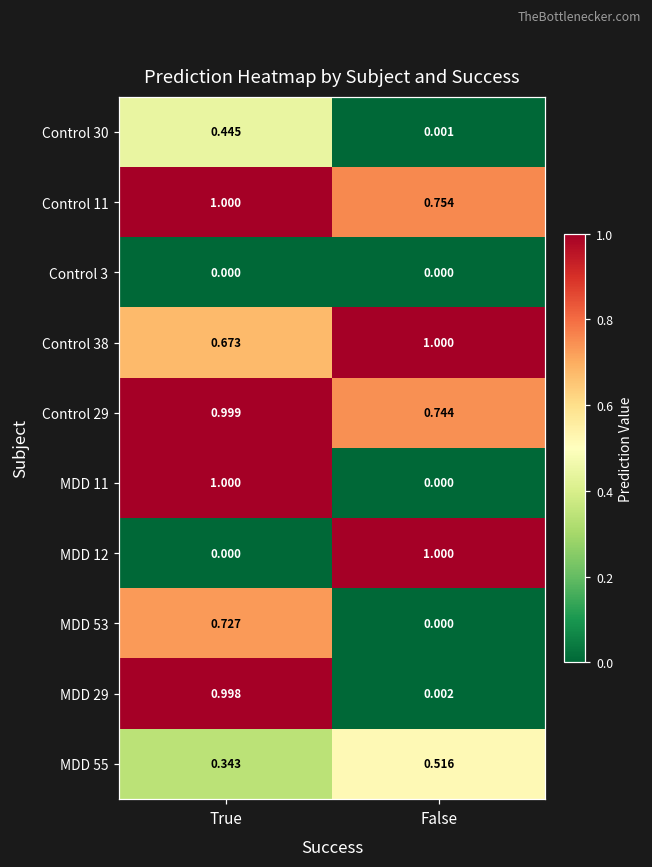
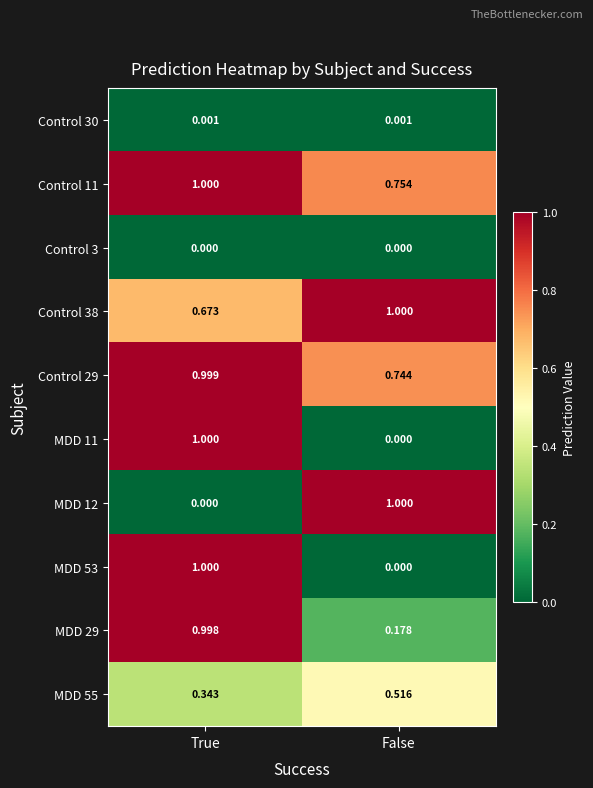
Control 30, True: 0.445 -> 0.001
MDD 53, True: 0.727 -> 1.000
MDD 29, False: 0.002 -> 0.178
